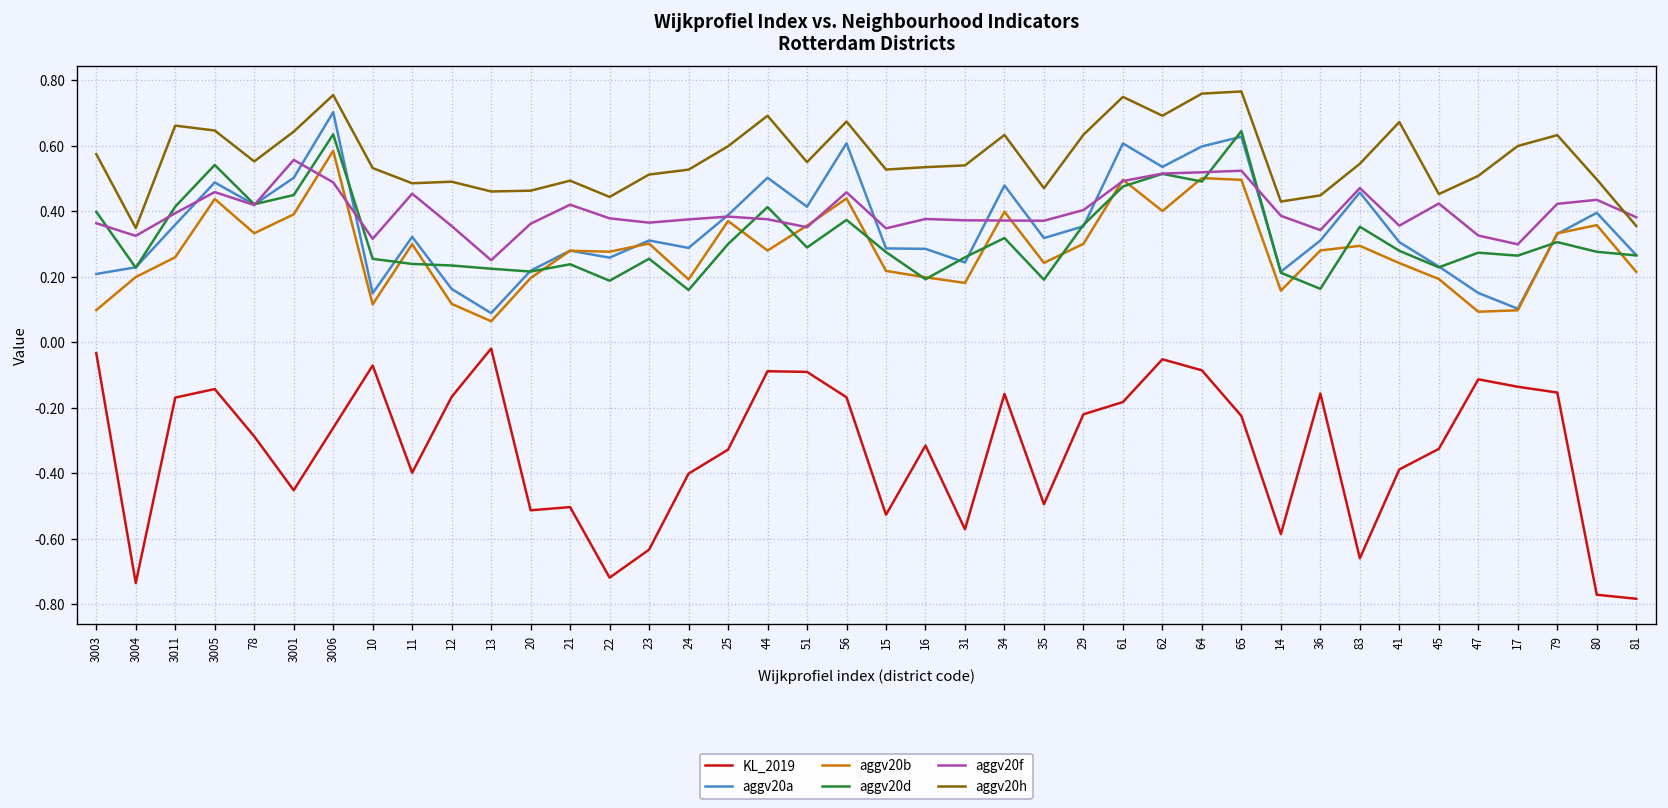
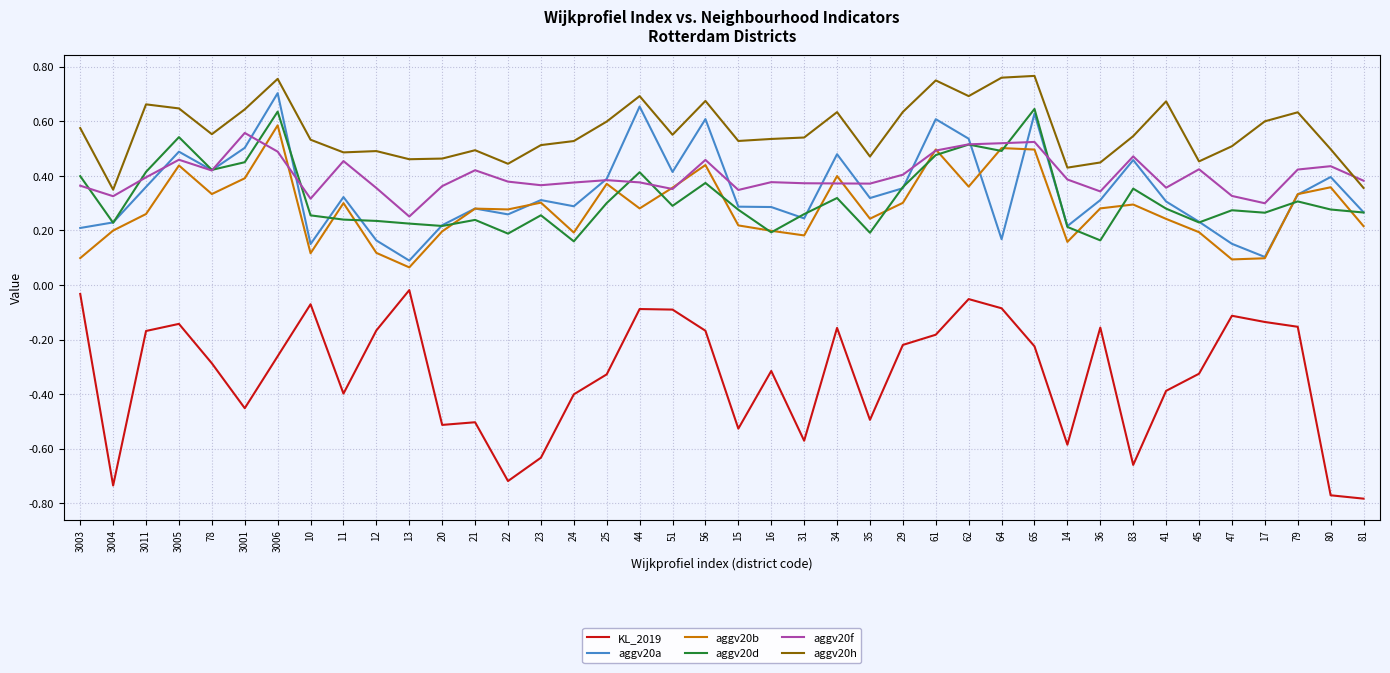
aggv20a, 44: 0.50 -> 0.65
aggv20b, 62: 0.40 -> 0.36
aggv20a, 64: 0.60 -> 0.17
